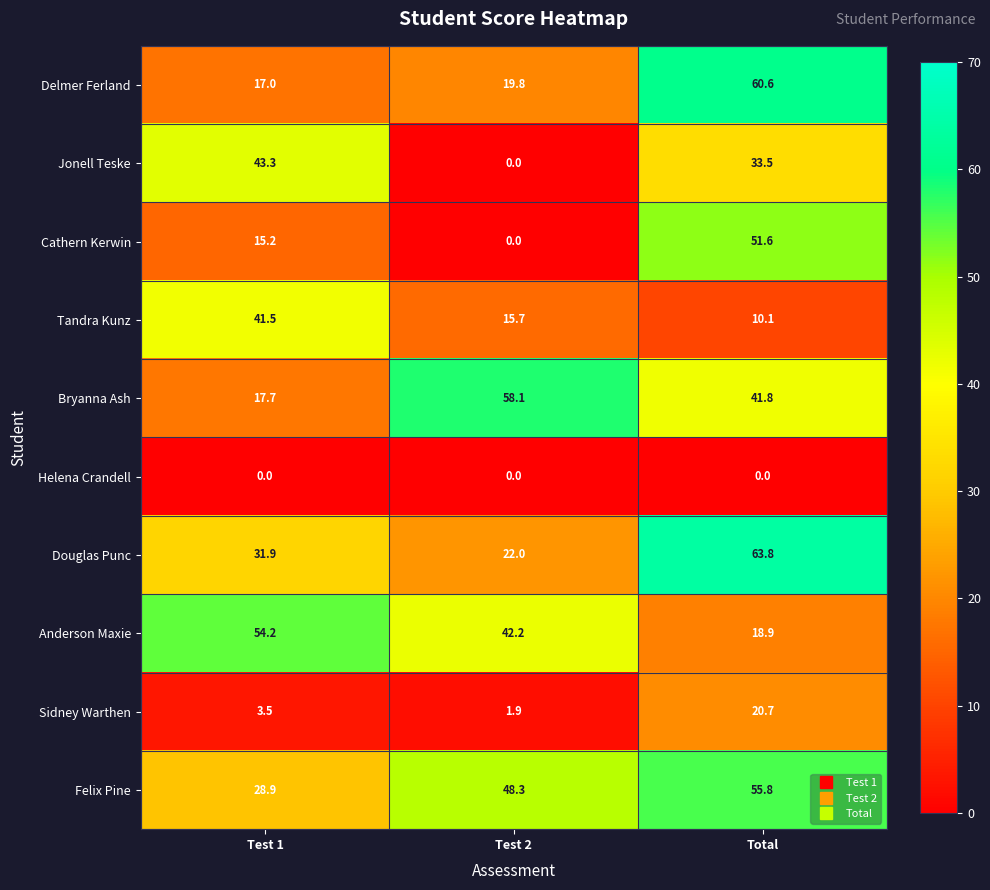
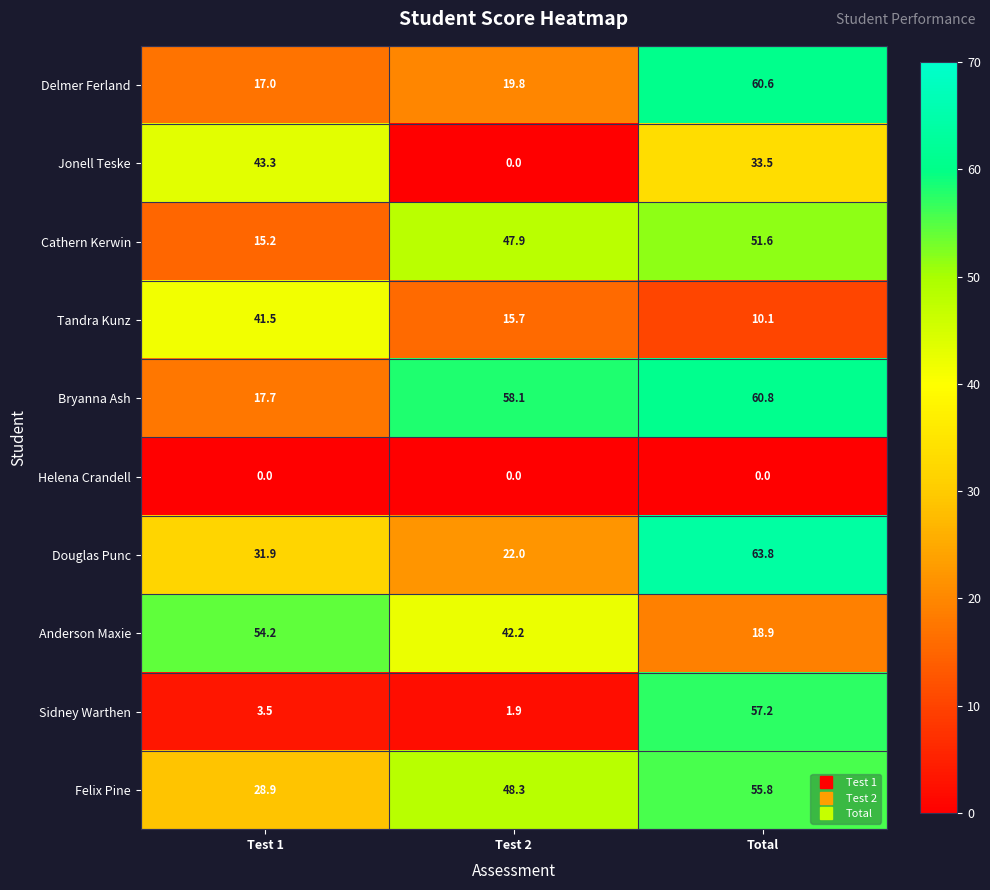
Cathern Kerwin, Test 2: 0.0 -> 47.9
Bryanna Ash, Total: 41.8 -> 60.8
Sidney Warthen, Total: 20.7 -> 57.2
